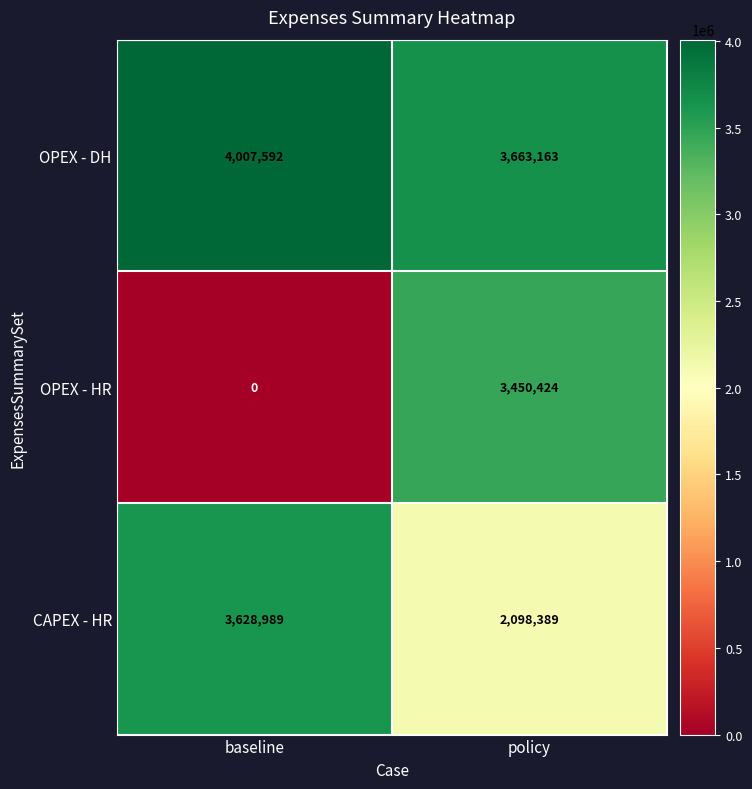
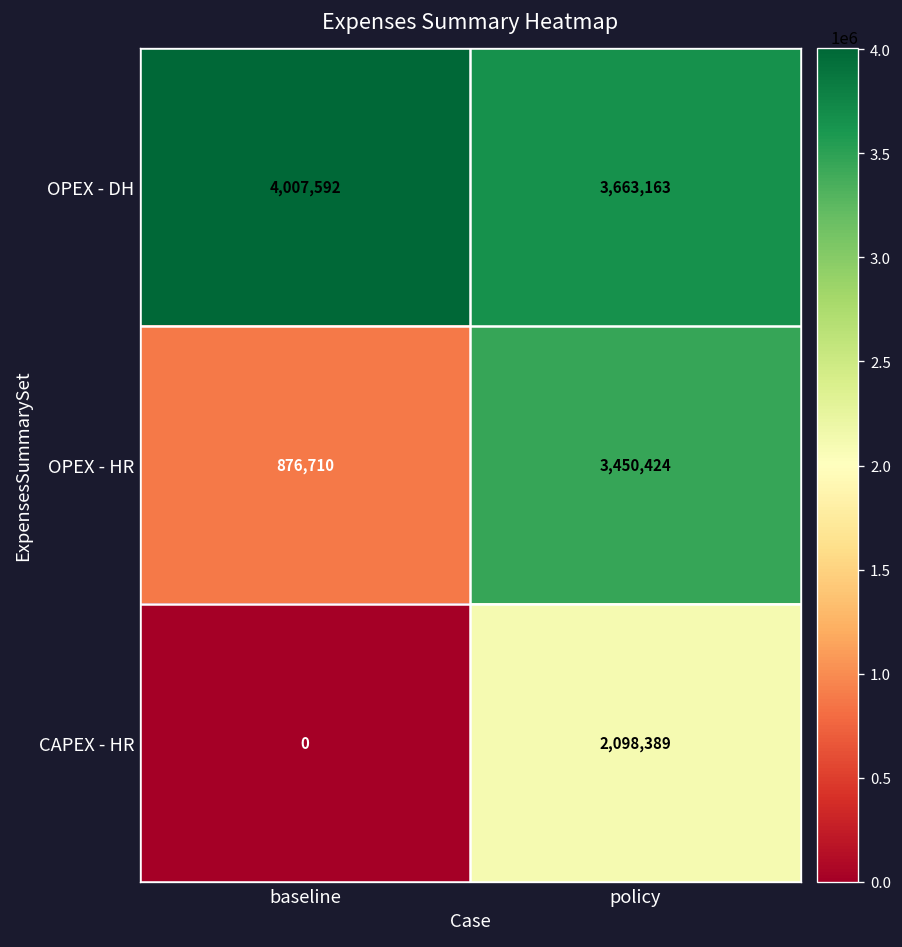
OPEX - HR, baseline: 0 -> 876,710
CAPEX - HR, baseline: 3,628,989 -> 0
